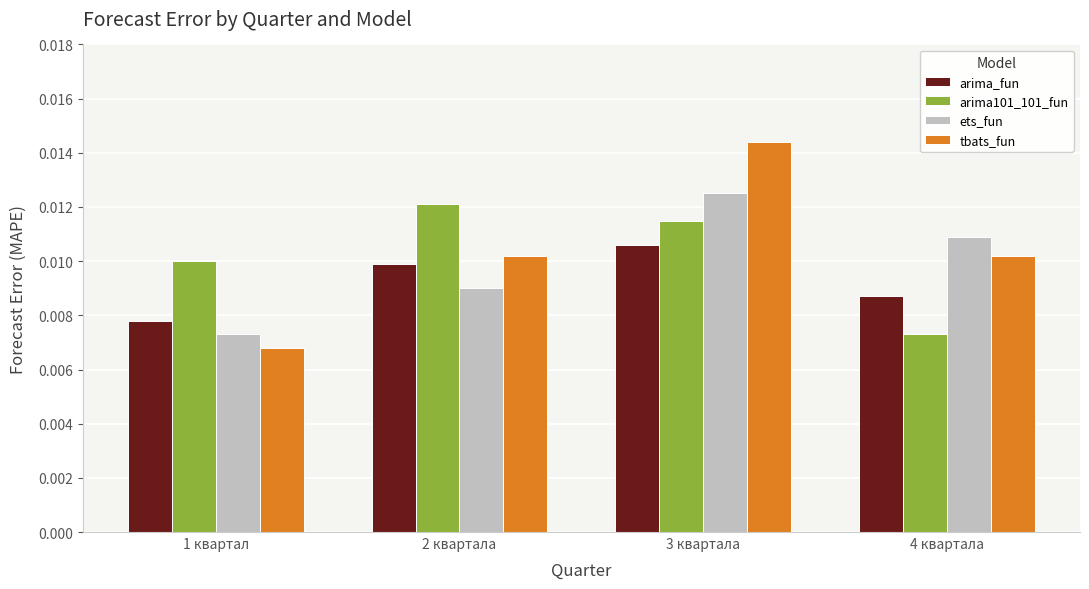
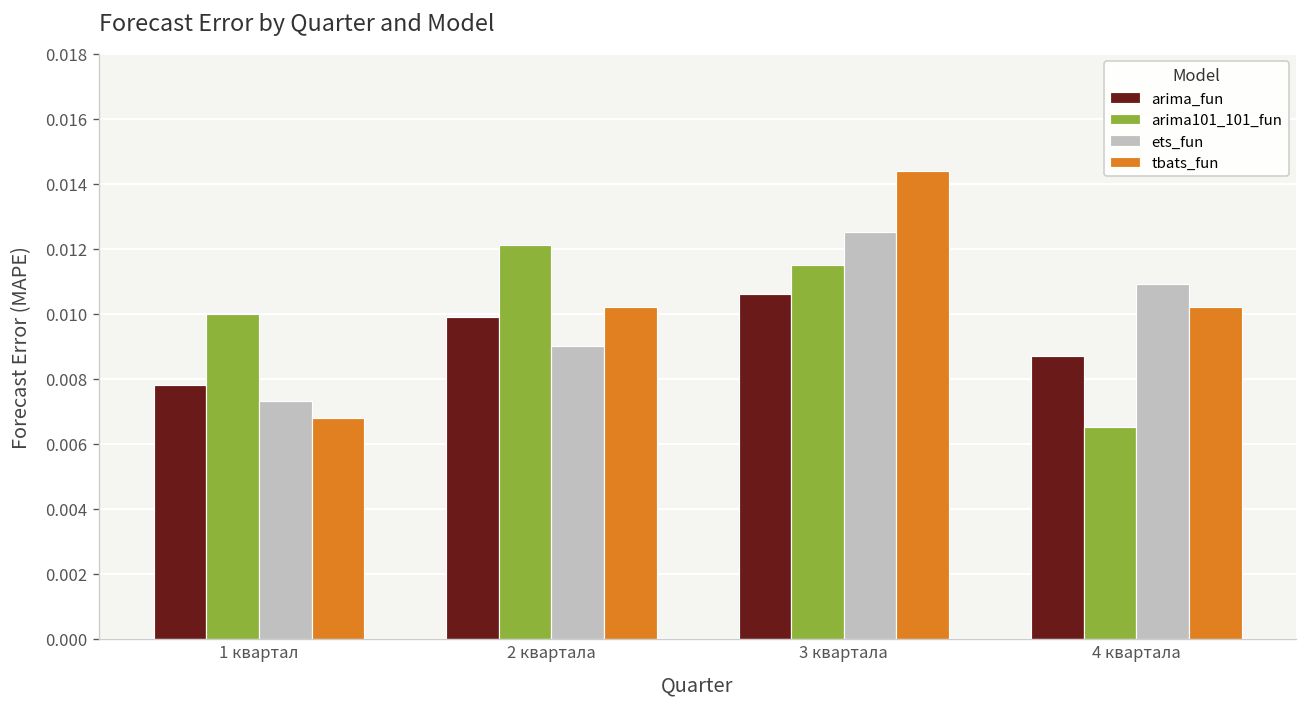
arima101_101_fun, 4 квартала: 0.0073 -> 0.0065
